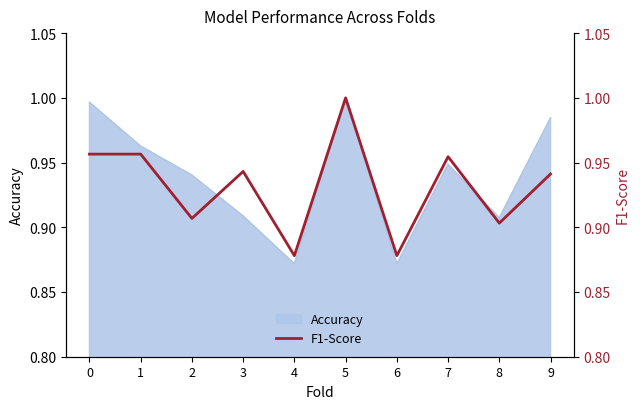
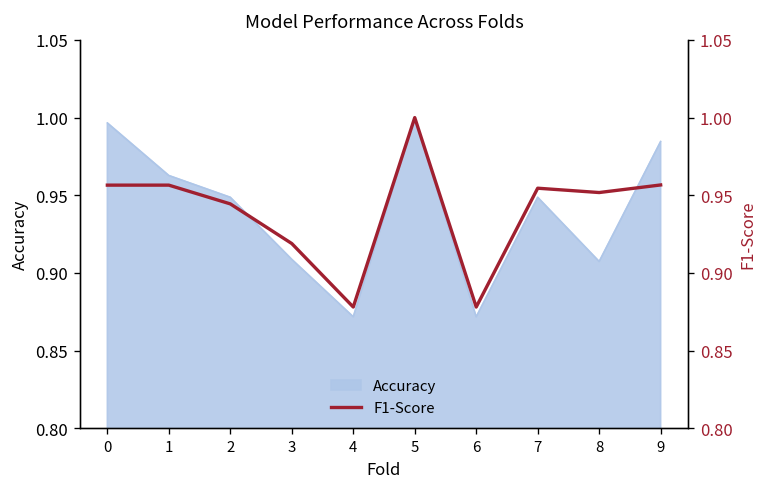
Accuracy, 2: 0.940 -> 0.949
F1-Score, 2: 0.907 -> 0.944
F1-Score, 3: 0.943 -> 0.919
F1-Score, 8: 0.903 -> 0.952
F1-Score, 9: 0.941 -> 0.957
